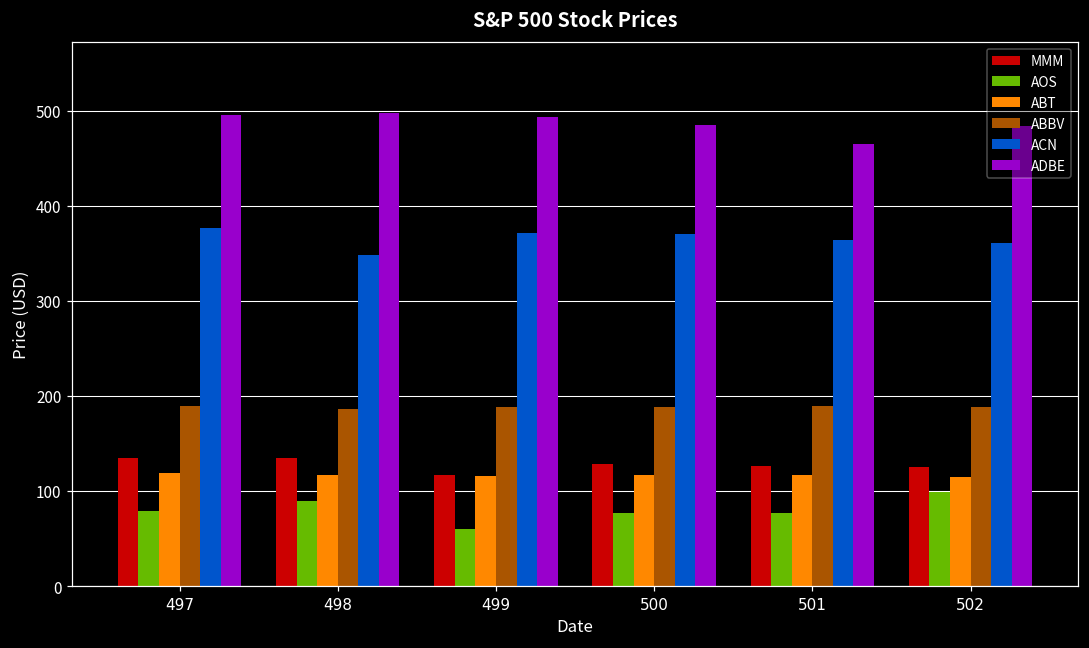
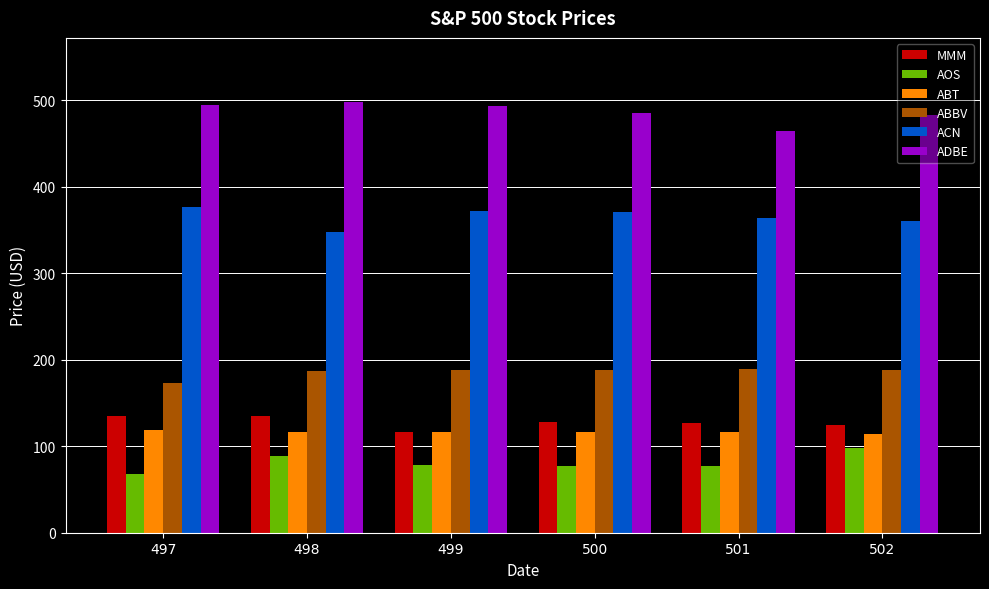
AOS, 497: 80 -> 70
ABBV, 497: 190 -> 170
AOS, 499: 60 -> 80
